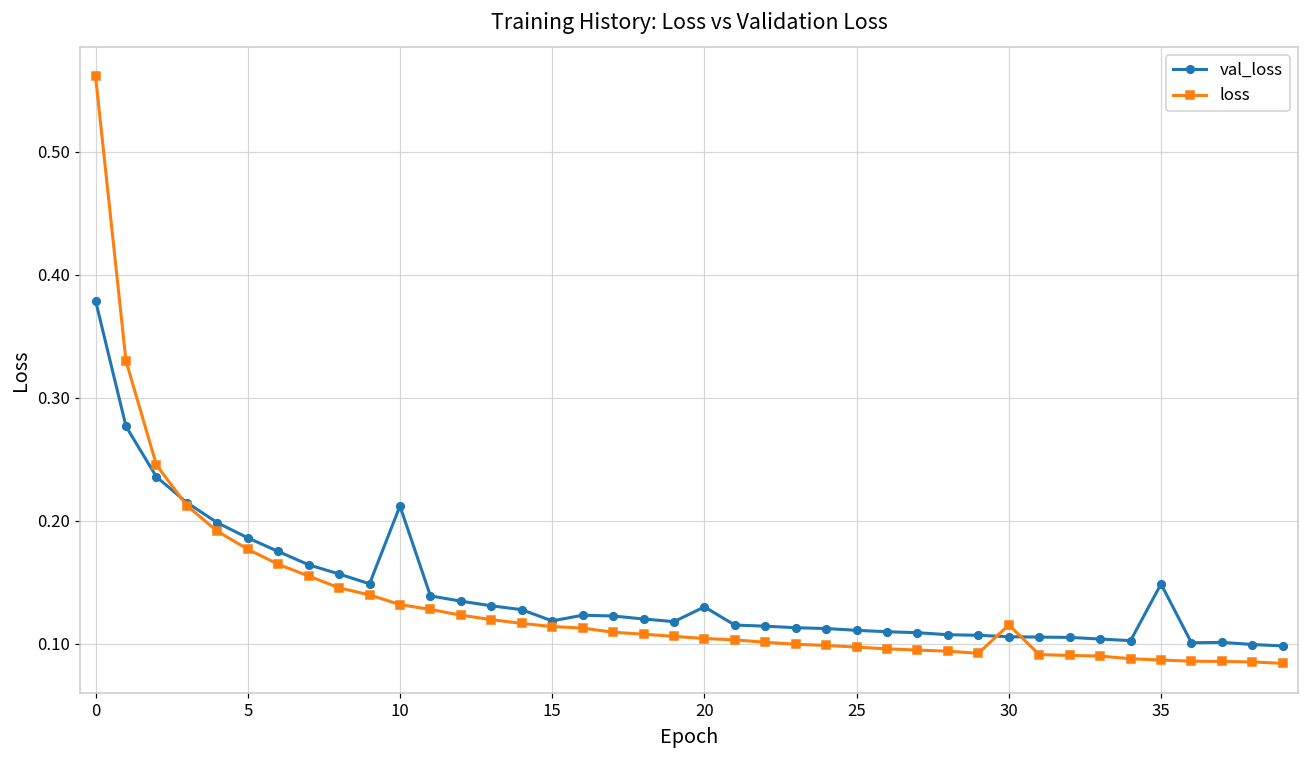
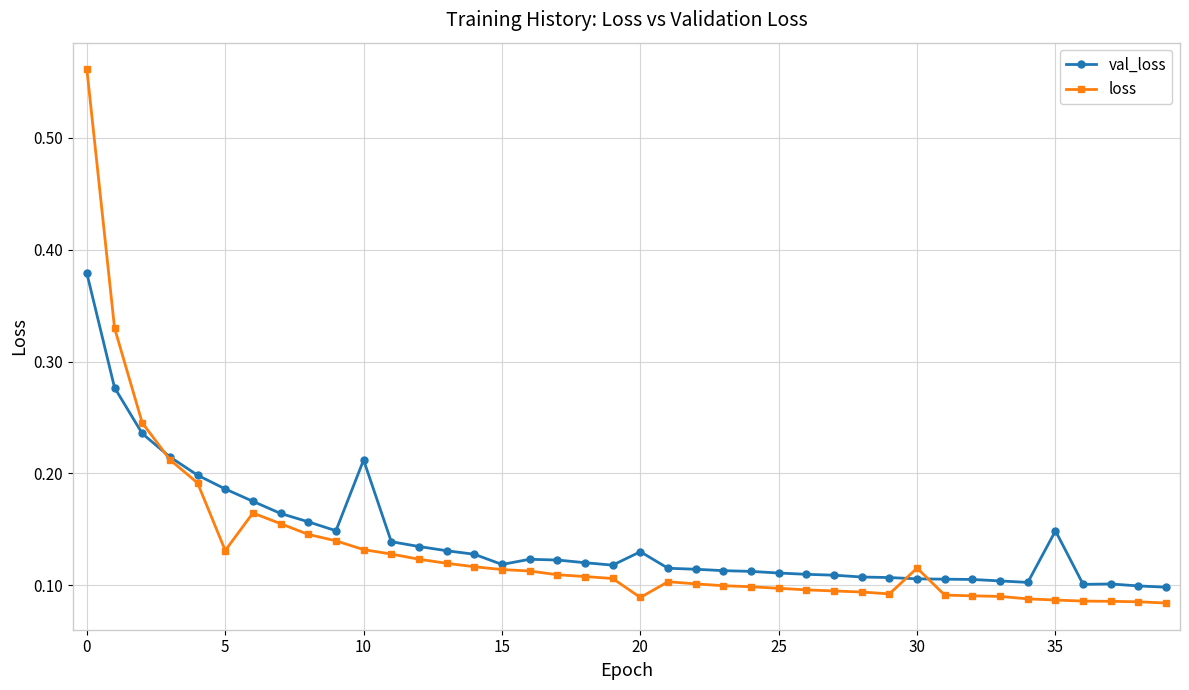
loss, 5: 0.177 -> 0.131
loss, 20: 0.104 -> 0.089
